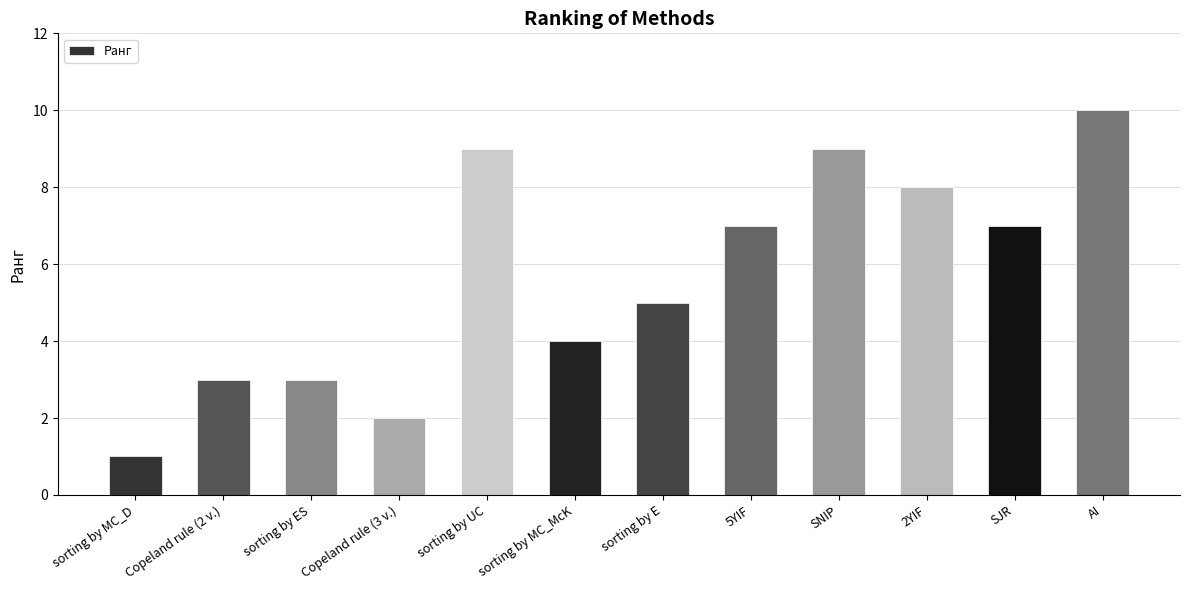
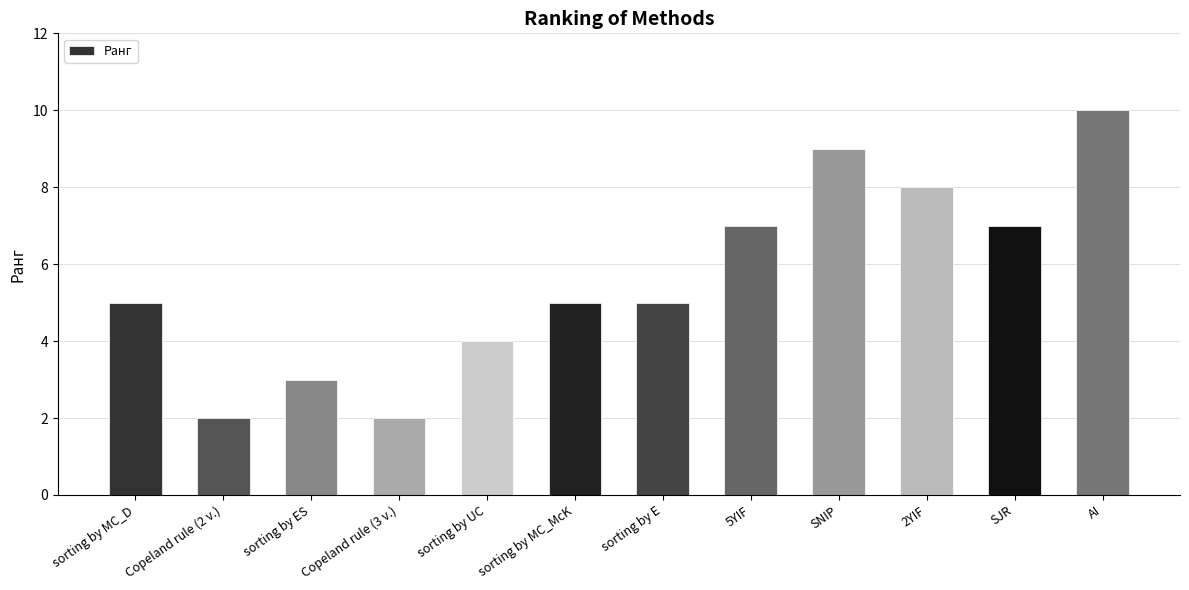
sorting by MC_D: 1 -> 5
Copeland rule (2 v.): 3 -> 2
sorting by UC: 9 -> 4
sorting by MC_McK: 4 -> 5
